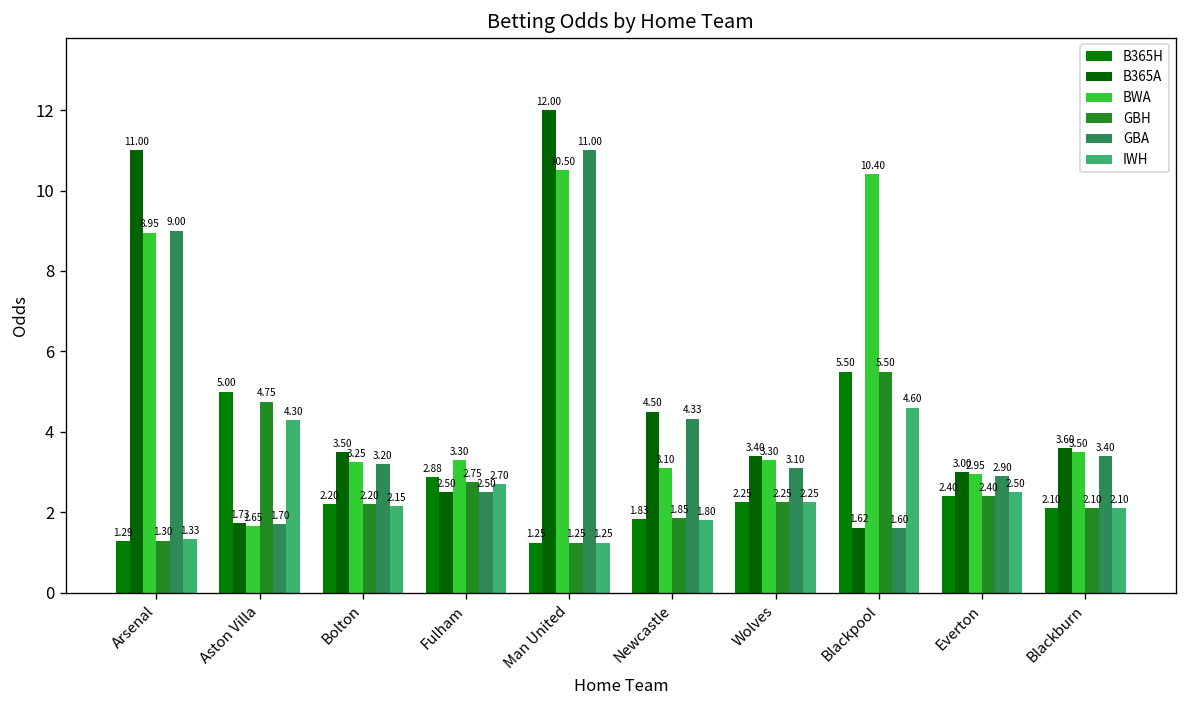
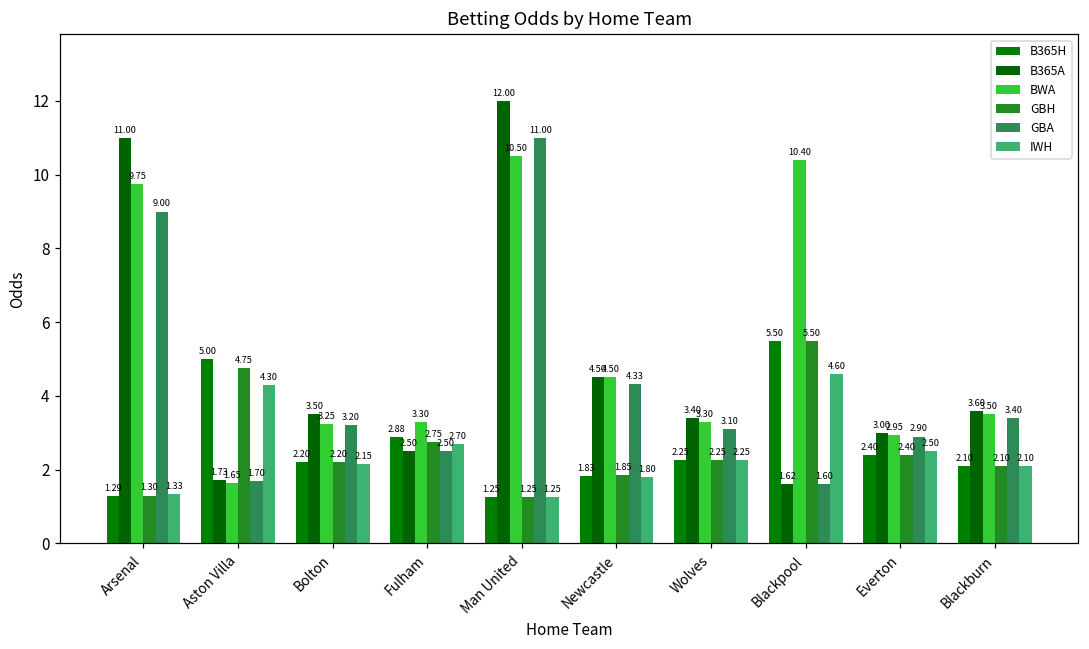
BWA, Arsenal: 8.95 -> 9.75
BWA, Newcastle: 3.10 -> 4.50
